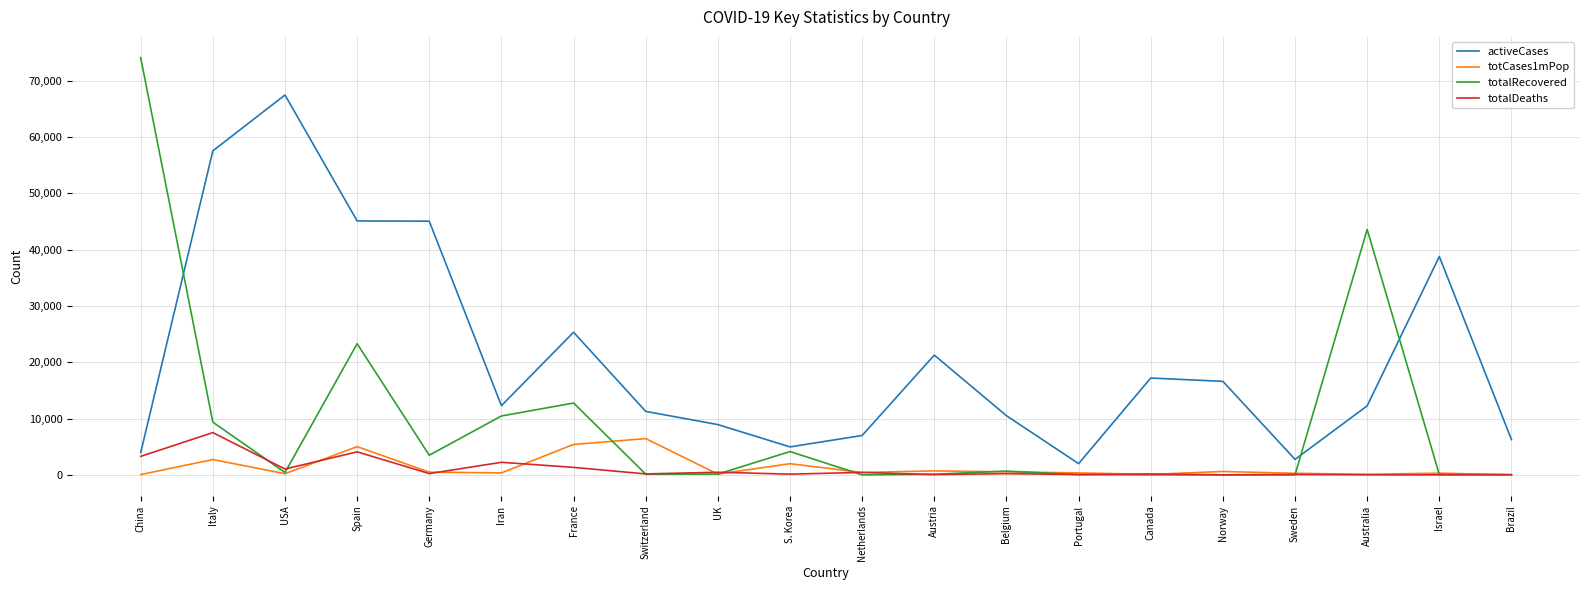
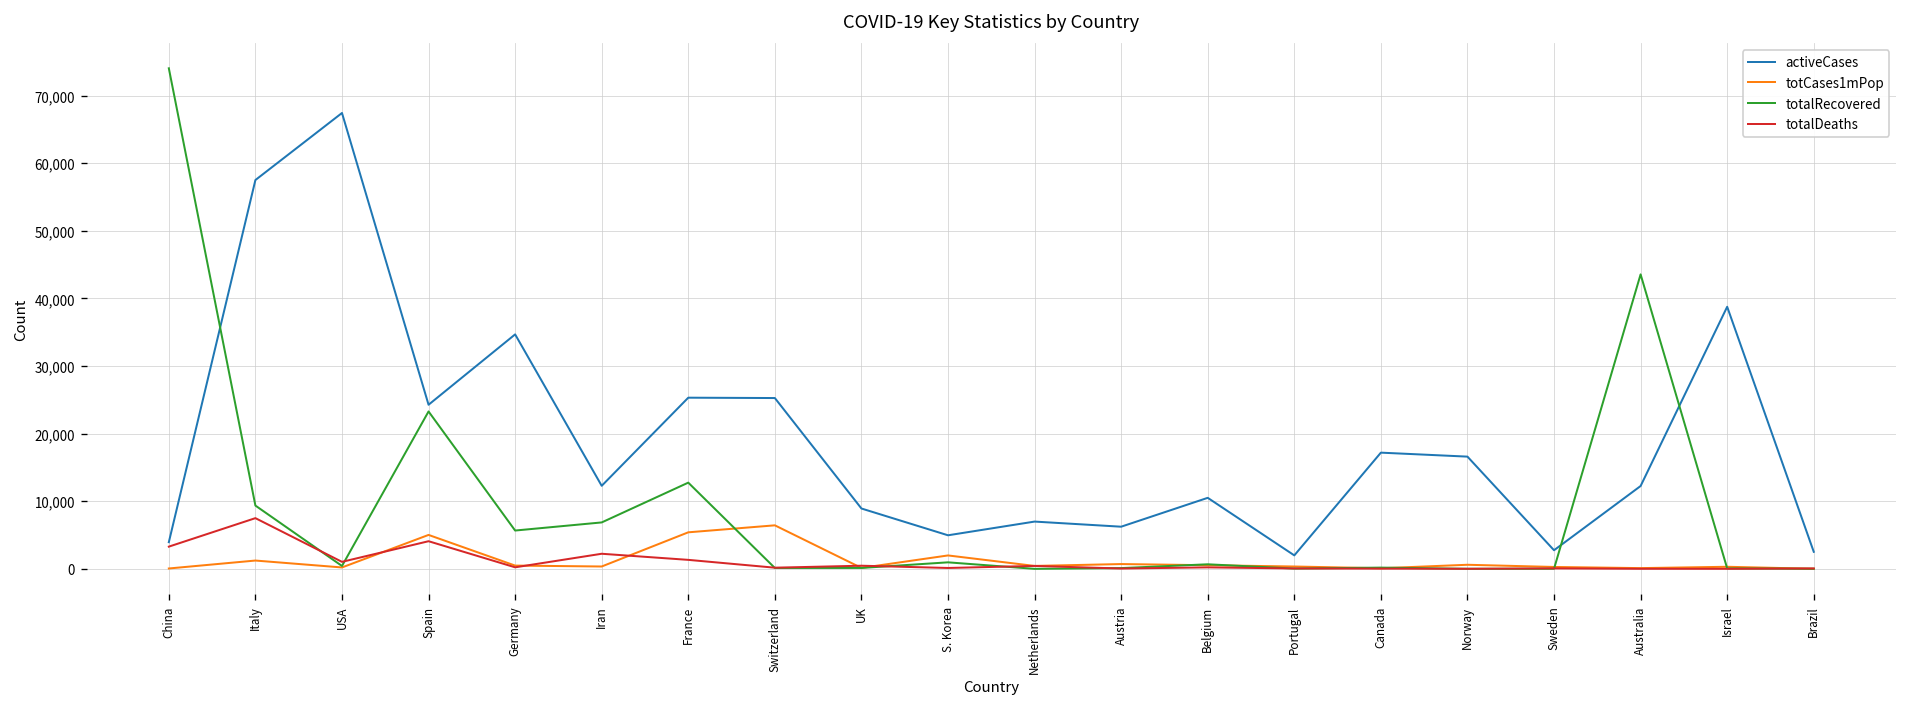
totCases1mPop, Italy: 3,000 -> 1,000
activeCases, Spain: 45,000 -> 24,000
activeCases, Germany: 45,000 -> 35,000
totalRecovered, Germany: 3,000 -> 6,000
totalRecovered, Iran: 10,000 -> 7,000
activeCases, Switzerland: 11,000 -> 25,000
totalRecovered, S. Korea: 4,000 -> 1,000
activeCases, Austria: 21,000 -> 6,000
activeCases, Brazil: 6,000 -> 3,000
